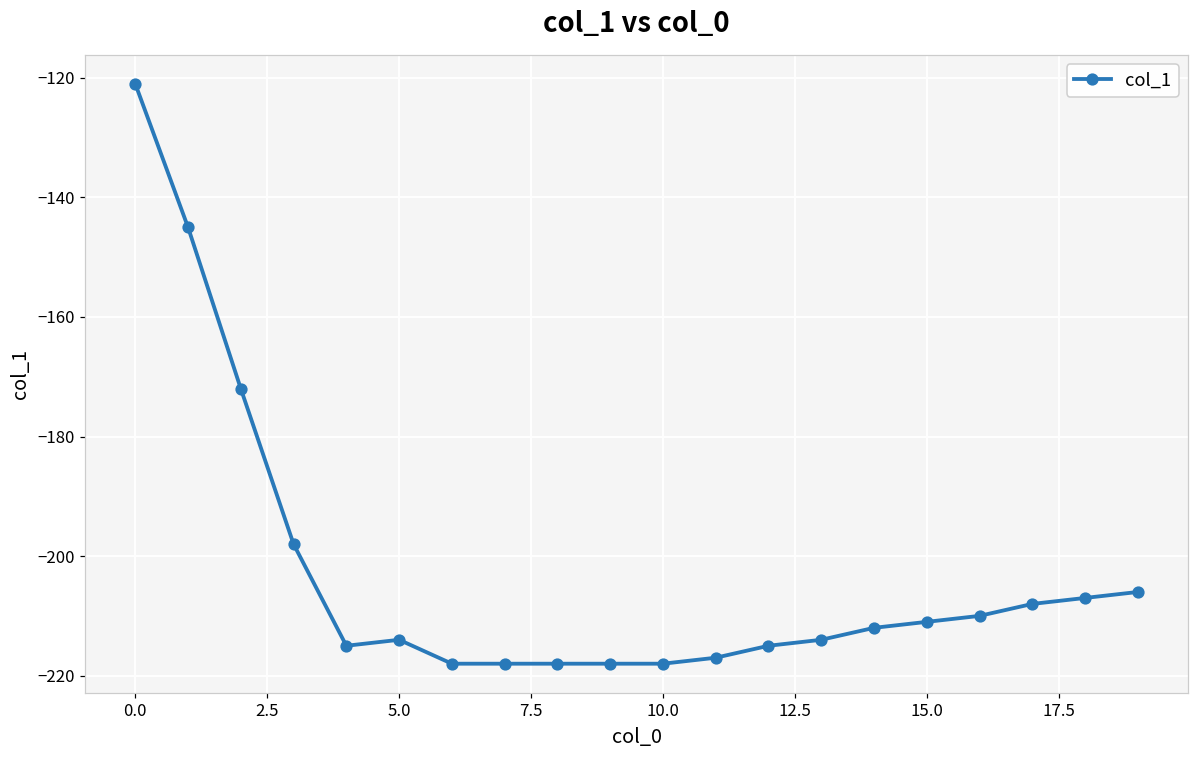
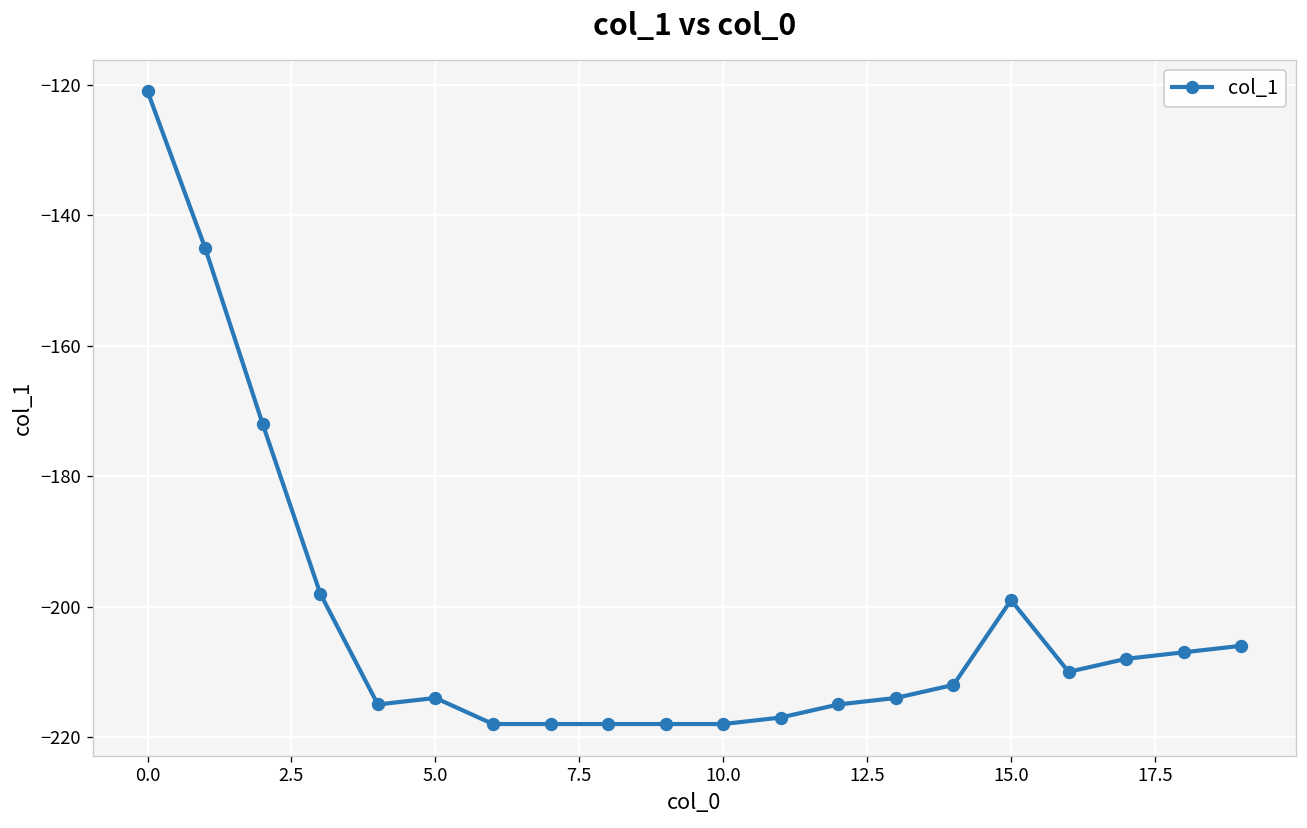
15.0: -211 -> -199
